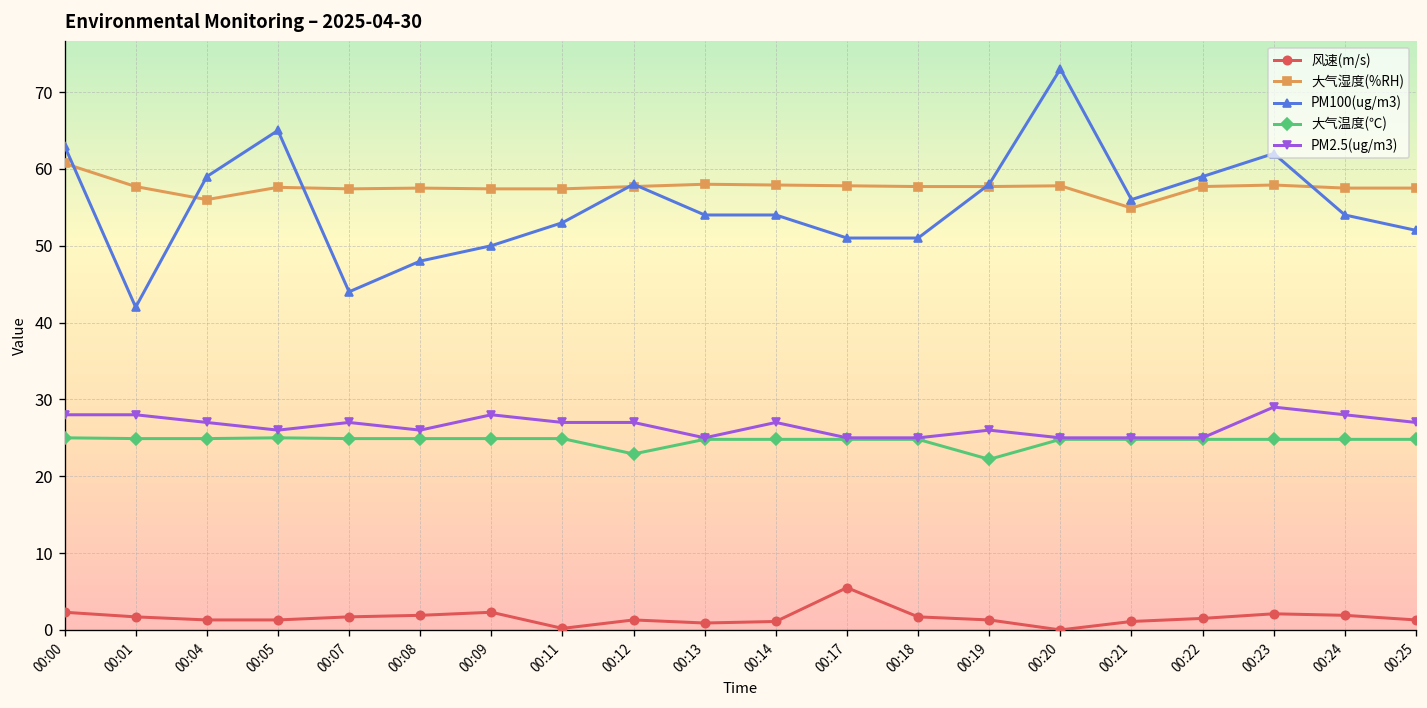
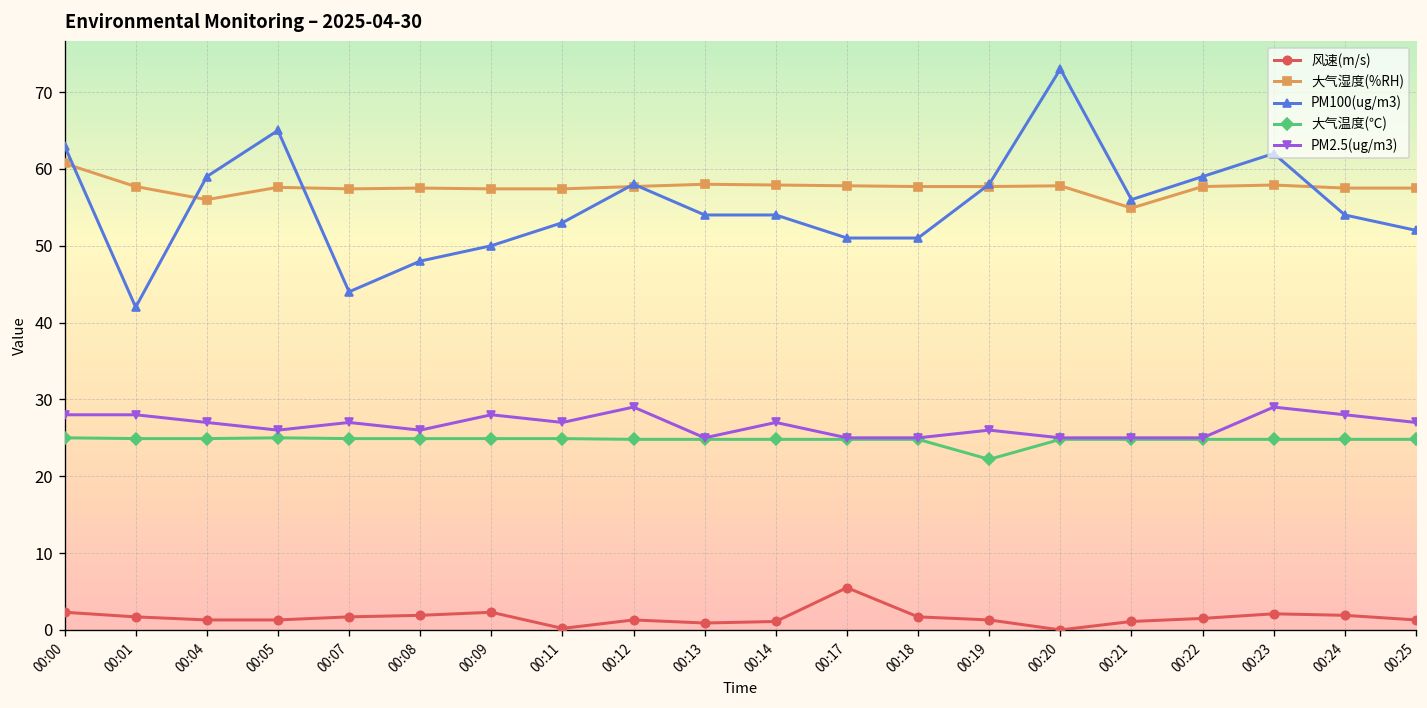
大气温度(℃), 00:12: 23 -> 25
PM2.5(ug/m3), 00:12: 27 -> 29
